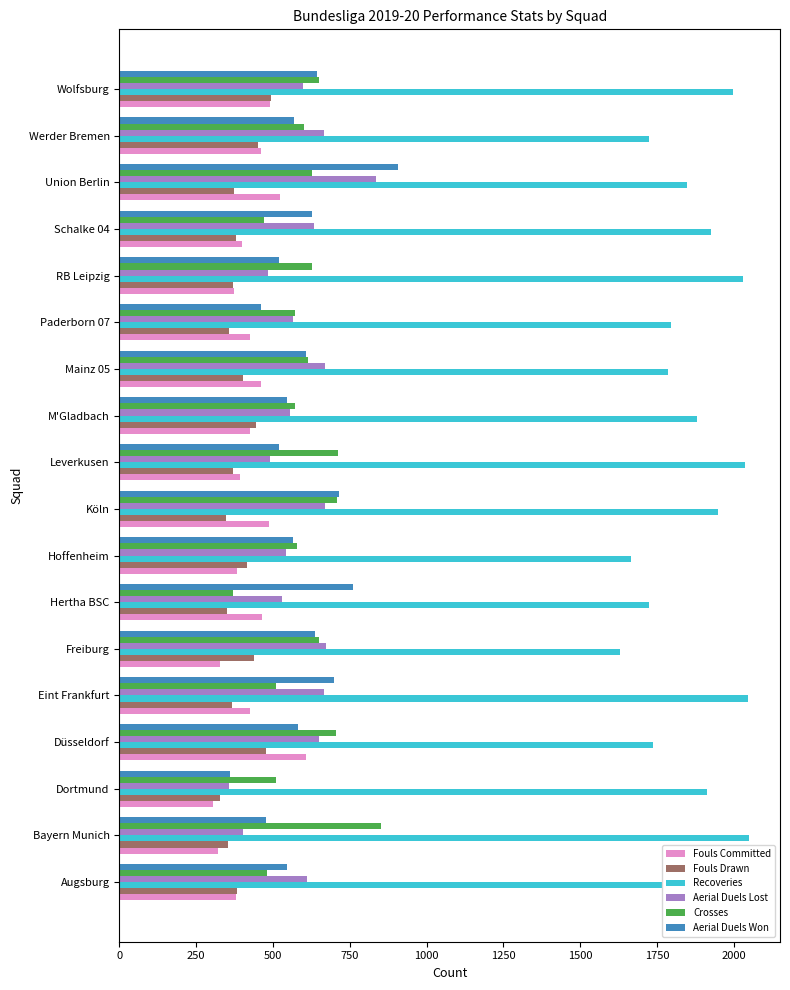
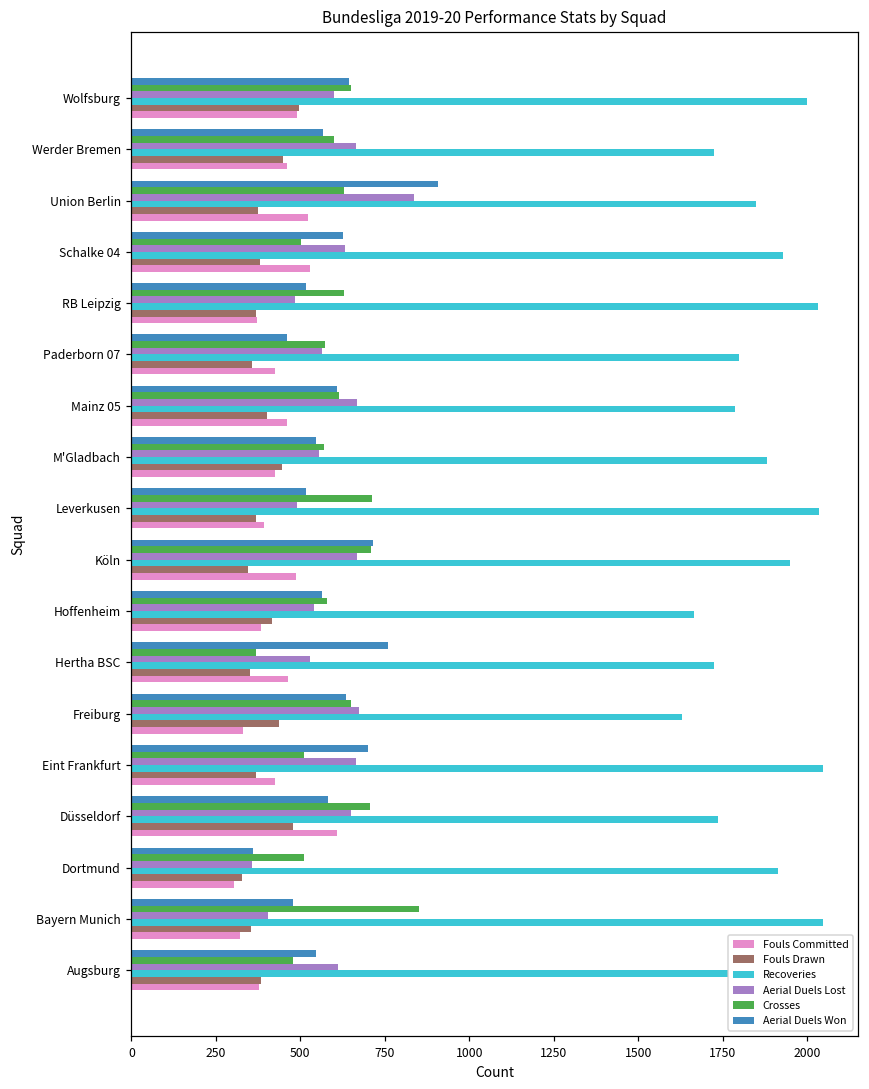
Crosses, Schalke 04: 470 -> 500
Fouls Committed, Schalke 04: 400 -> 530
